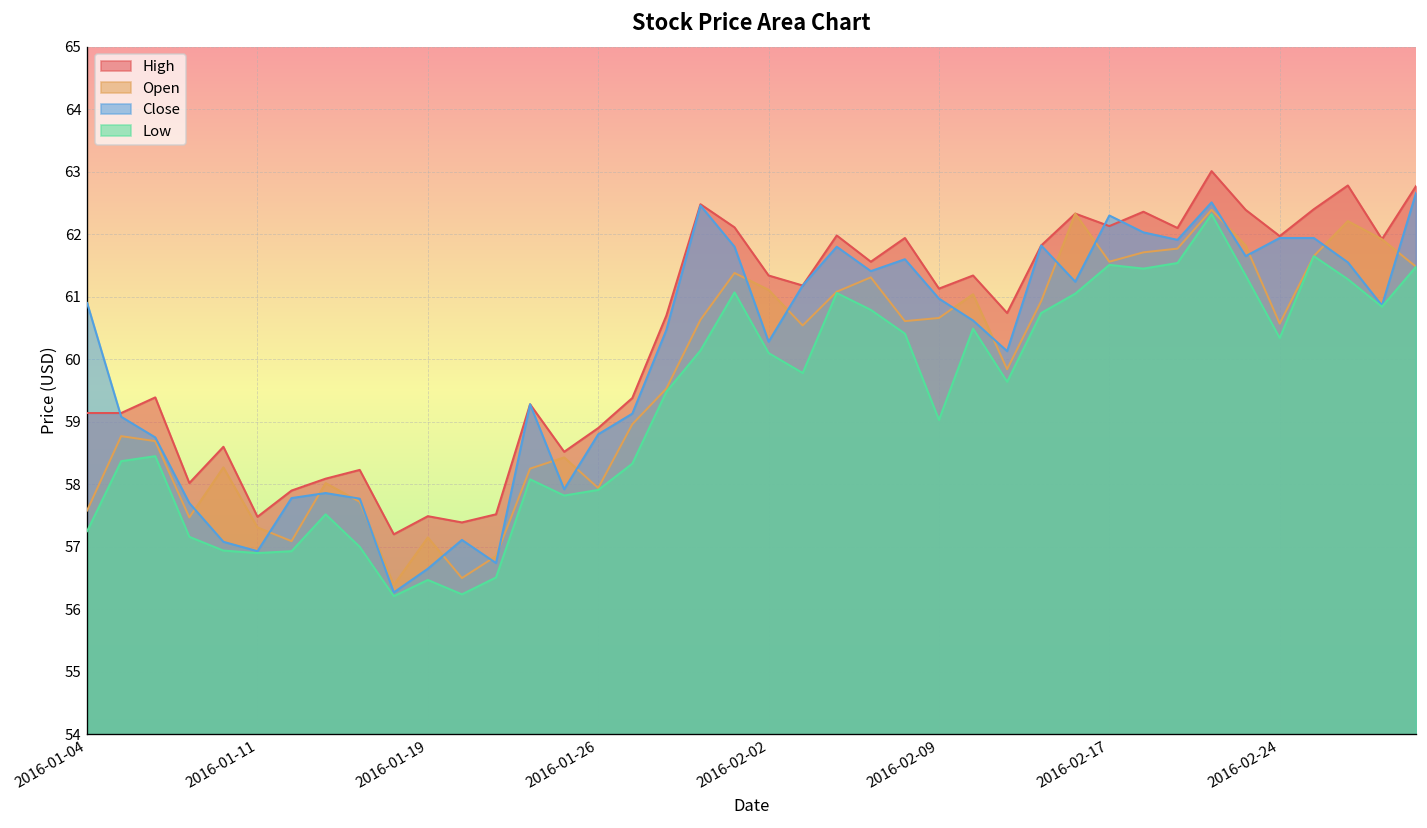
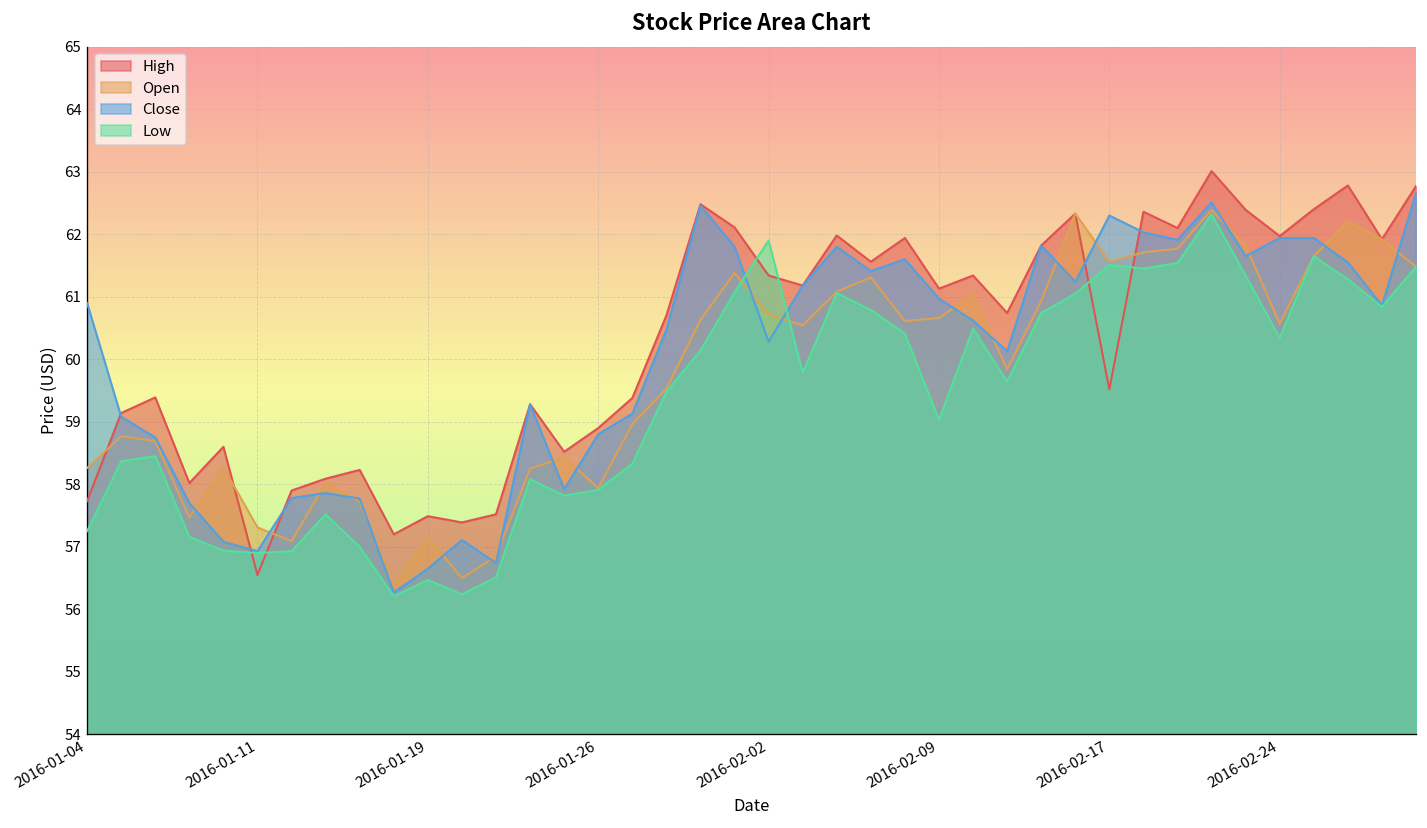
High, 2016-01-04: 59.1 -> 57.7
Open, 2016-01-04: 57.6 -> 58.3
High, 2016-01-11: 57.5 -> 56.6
Open, 2016-02-02: 61.1 -> 60.7
Low, 2016-02-02: 60.1 -> 61.9
High, 2016-02-17: 62.1 -> 59.5
